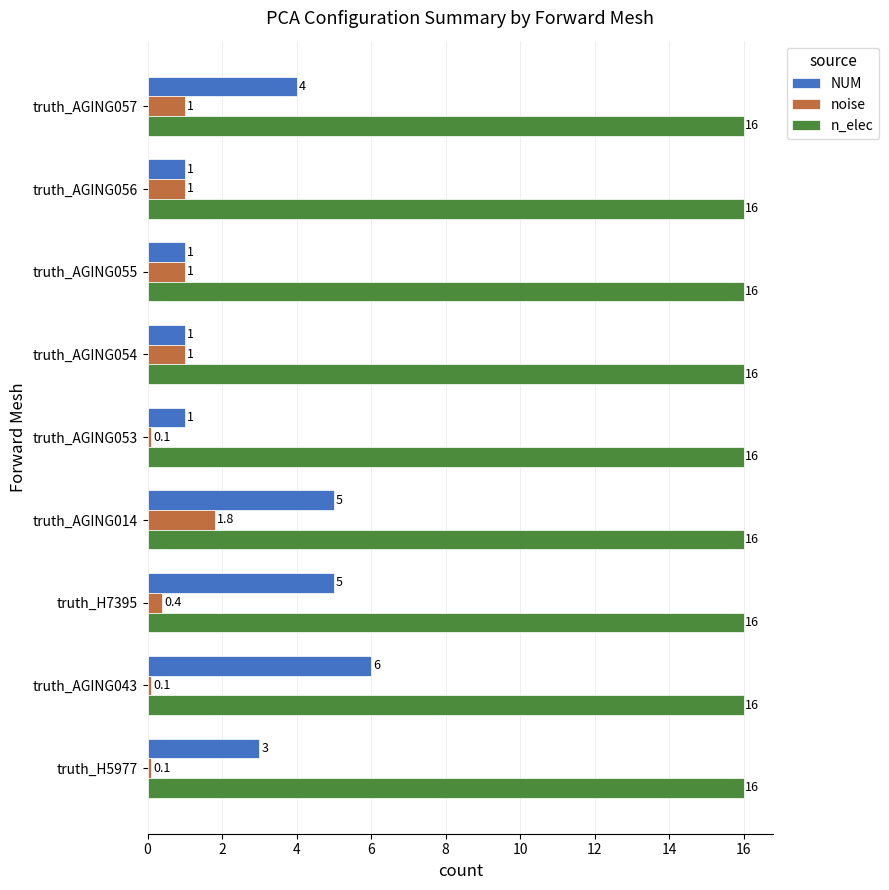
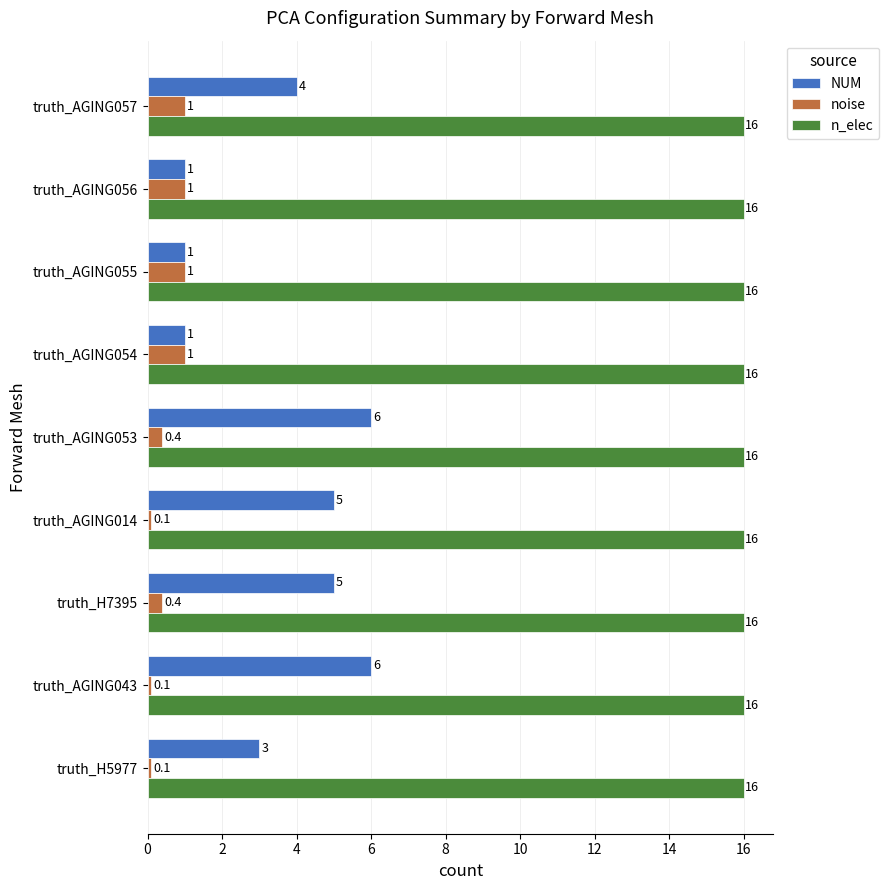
NUM, truth_AGING053: 1 -> 6
noise, truth_AGING053: 0.1 -> 0.4
noise, truth_AGING014: 1.8 -> 0.1
